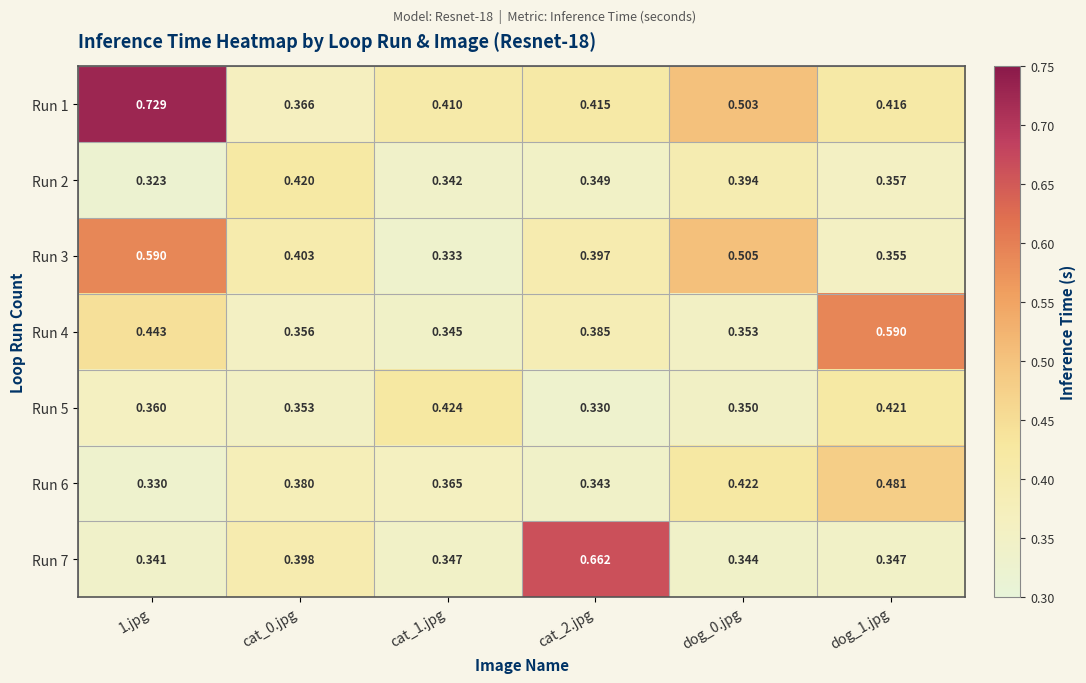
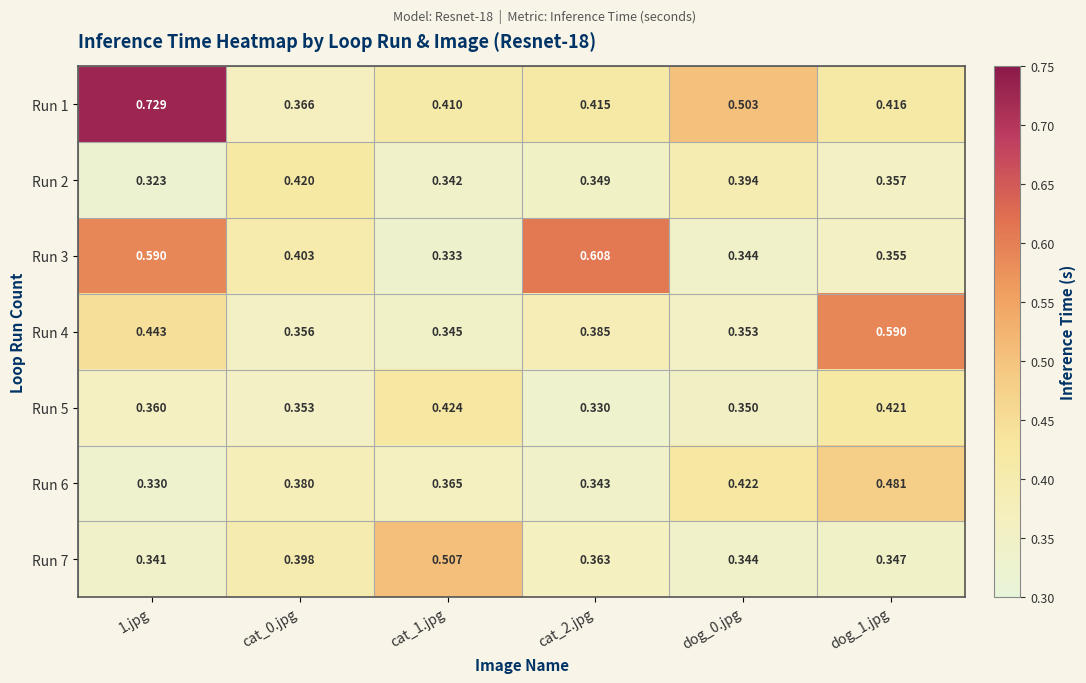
Run 3, cat_2.jpg: 0.397 -> 0.608
Run 3, dog_0.jpg: 0.505 -> 0.344
Run 7, cat_1.jpg: 0.347 -> 0.507
Run 7, cat_2.jpg: 0.662 -> 0.363
